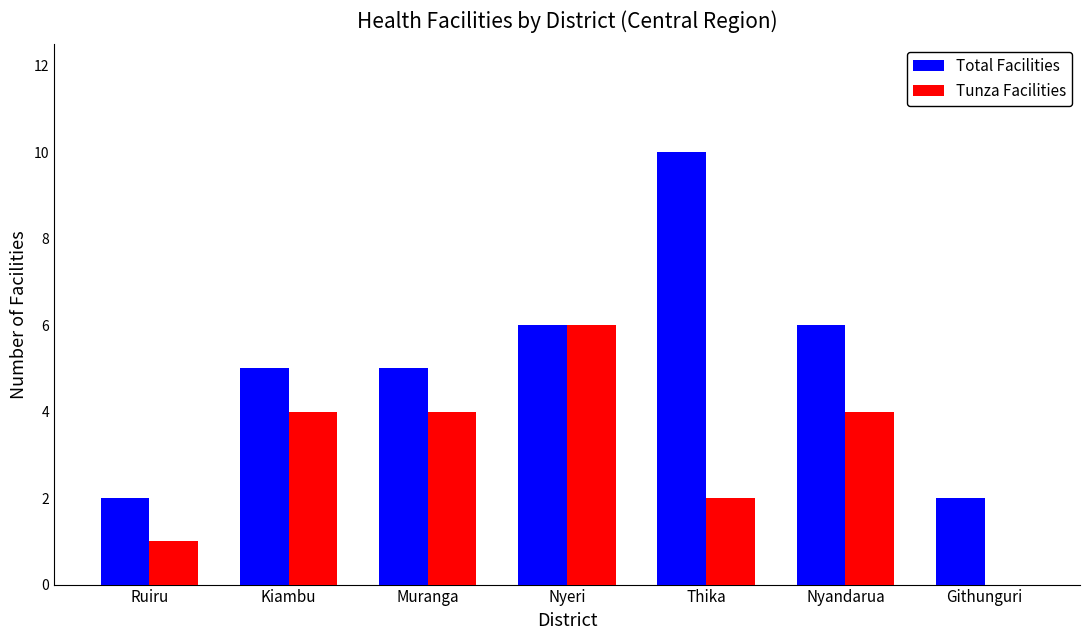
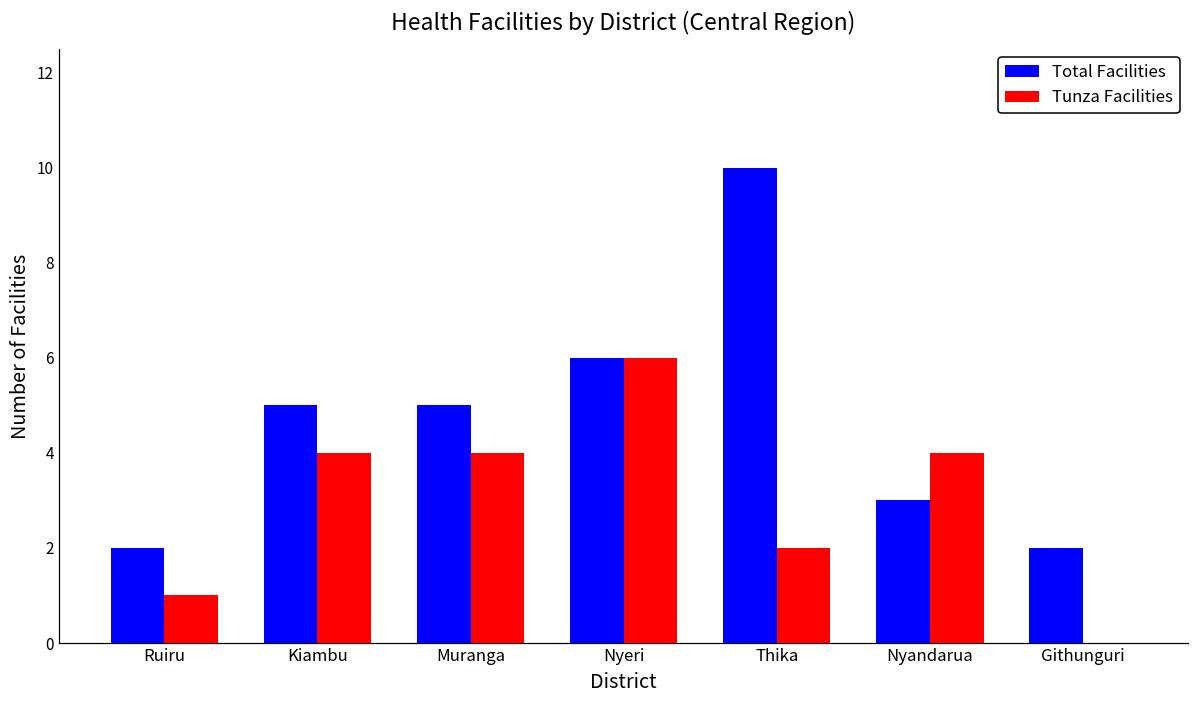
Total Facilities, Nyandarua: 6 -> 3
